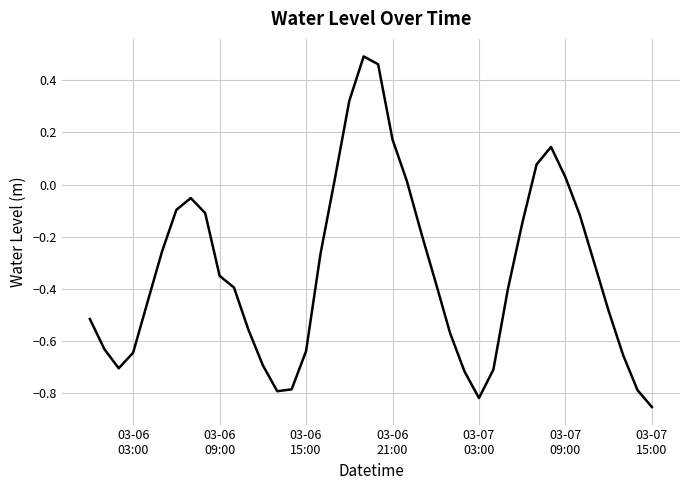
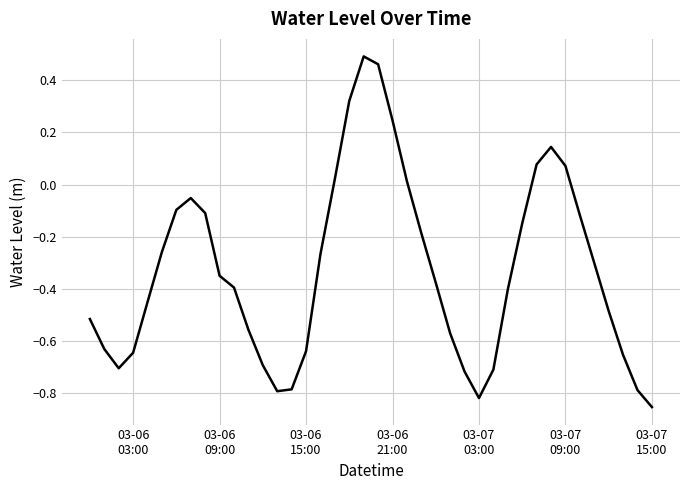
03-06 21:00: 0.17 -> 0.25
03-07 09:00: 0.03 -> 0.07
